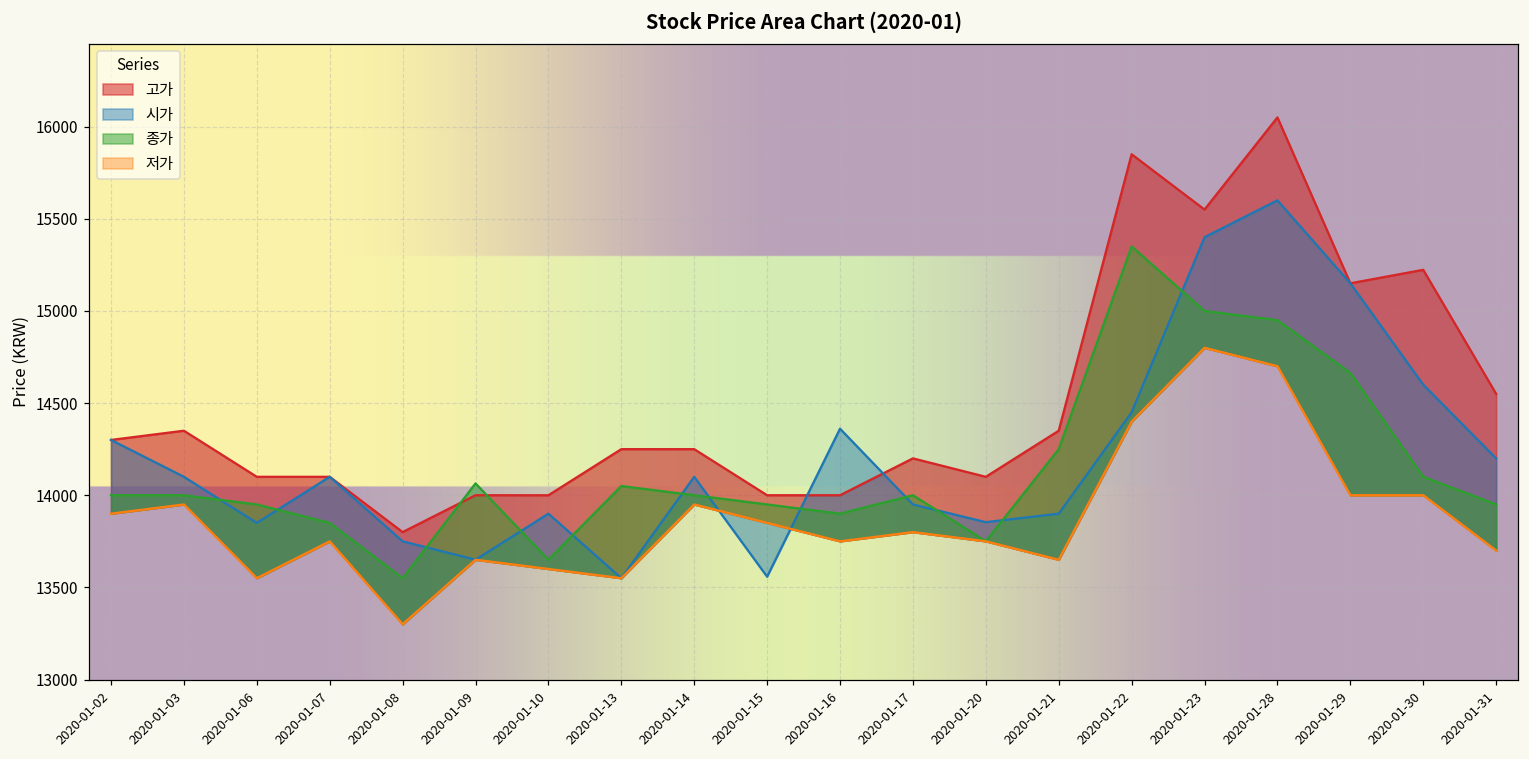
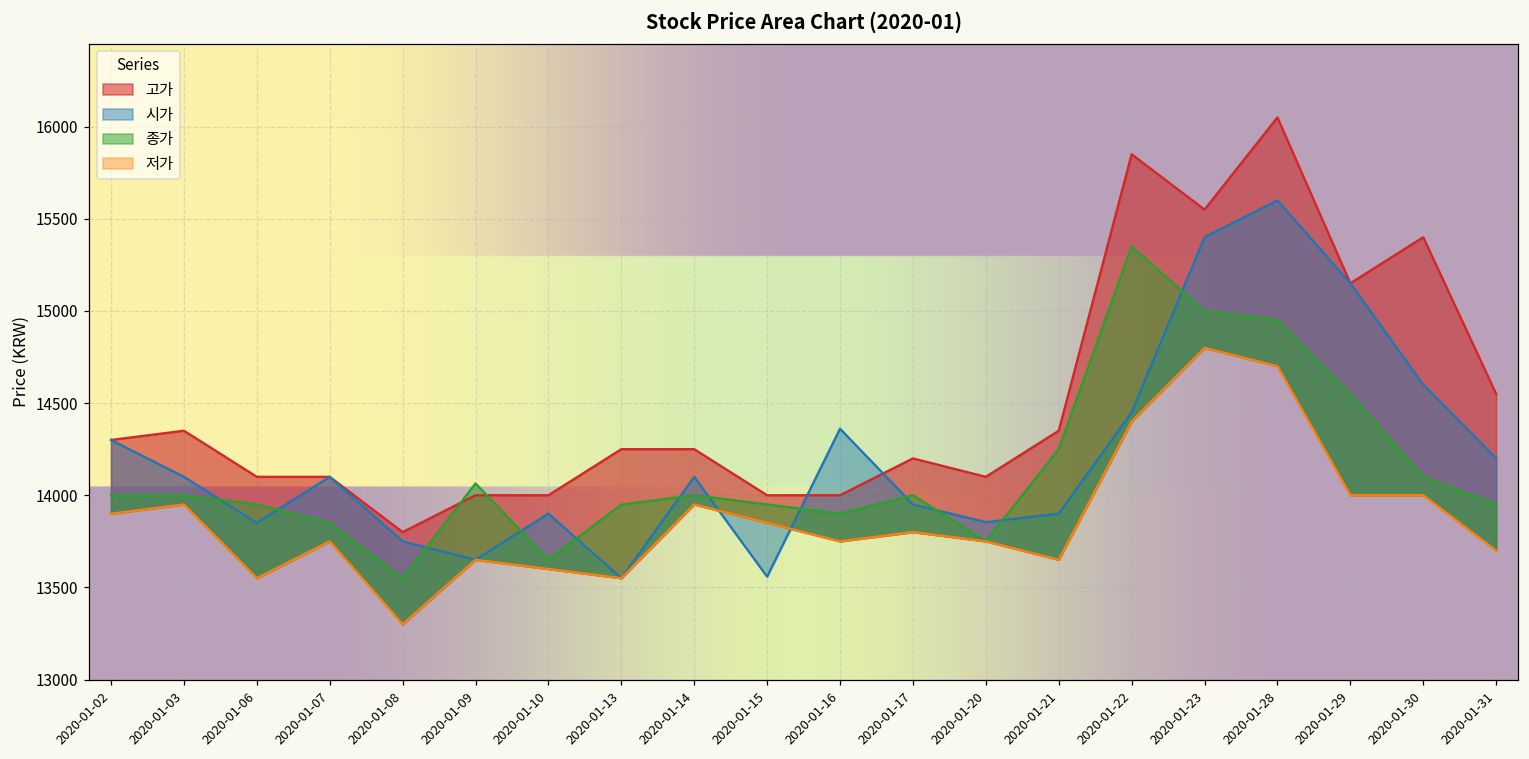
종가, 2020-01-13: 14050 -> 13950
종가, 2020-01-29: 14660 -> 14550
고가, 2020-01-30: 15220 -> 15400
